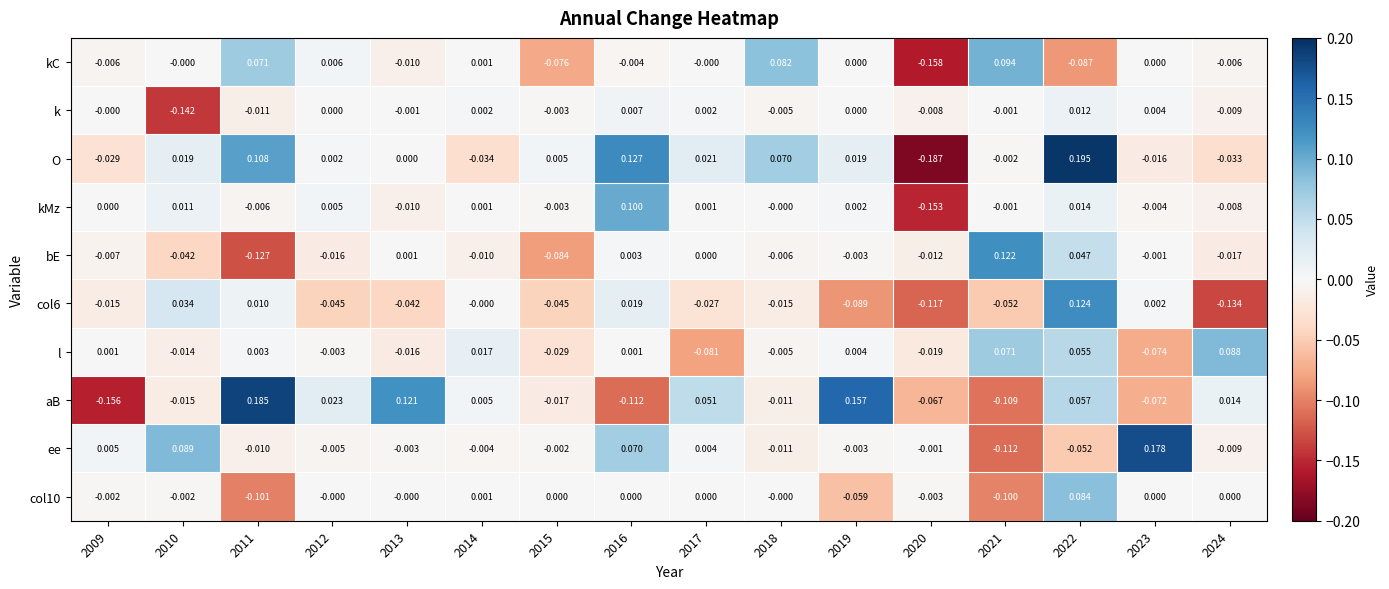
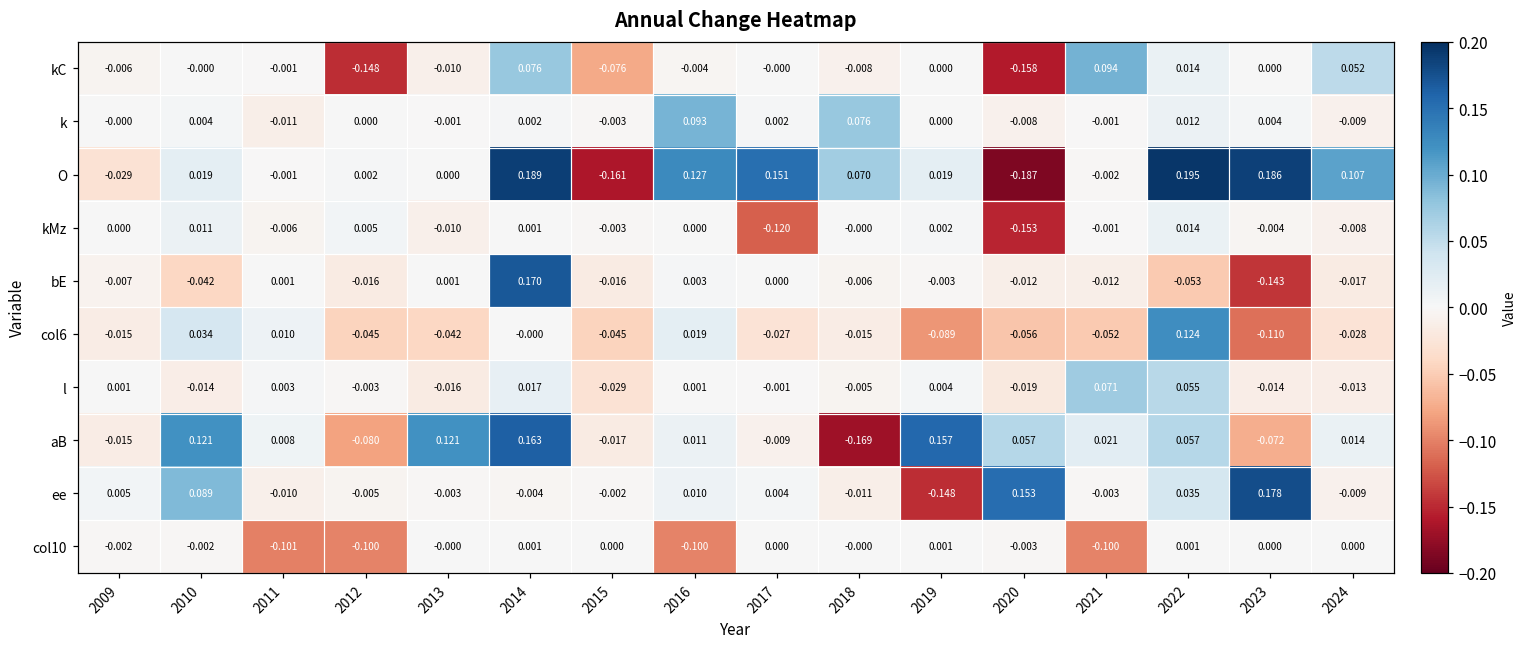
kC, 2011: 0.071 -> -0.001
kC, 2012: 0.006 -> -0.148
kC, 2014: 0.001 -> 0.076
kC, 2018: 0.082 -> -0.008
kC, 2022: -0.087 -> 0.014
kC, 2024: -0.006 -> 0.052
k, 2010: -0.142 -> 0.004
k, 2016: 0.007 -> 0.093
k, 2018: -0.005 -> 0.076
O, 2011: 0.108 -> -0.001
O, 2014: -0.034 -> 0.189
O, 2015: 0.005 -> -0.161
O, 2017: 0.021 -> 0.151
O, 2023: -0.016 -> 0.186
O, 2024: -0.033 -> 0.107
kMz, 2016: 0.100 -> 0.000
kMz, 2017: 0.001 -> -0.120
bE, 2011: -0.127 -> 0.001
bE, 2014: -0.010 -> 0.170
bE, 2015: -0.084 -> -0.016
bE, 2021: 0.122 -> -0.012
bE, 2022: 0.047 -> -0.053
bE, 2023: -0.001 -> -0.143
col6, 2020: -0.117 -> -0.056
col6, 2023: 0.002 -> -0.110
col6, 2024: -0.134 -> -0.028
l, 2017: -0.081 -> -0.001
l, 2023: -0.074 -> -0.014
l, 2024: 0.088 -> -0.013
aB, 2009: -0.156 -> -0.015
aB, 2010: -0.015 -> 0.121
aB, 2011: 0.185 -> 0.008
aB, 2012: 0.023 -> -0.080
aB, 2014: 0.005 -> 0.163
aB, 2016: -0.112 -> 0.011
aB, 2017: 0.051 -> -0.009
aB, 2018: -0.011 -> -0.169
aB, 2020: -0.067 -> 0.057
aB, 2021: -0.109 -> 0.021
ee, 2016: 0.070 -> 0.010
ee, 2019: -0.003 -> -0.148
ee, 2020: -0.001 -> 0.153
ee, 2021: -0.112 -> -0.003
ee, 2022: -0.052 -> 0.035
col10, 2012: -0.000 -> -0.100
col10, 2016: 0.000 -> -0.100
col10, 2019: -0.059 -> 0.001
col10, 2022: 0.084 -> 0.001
